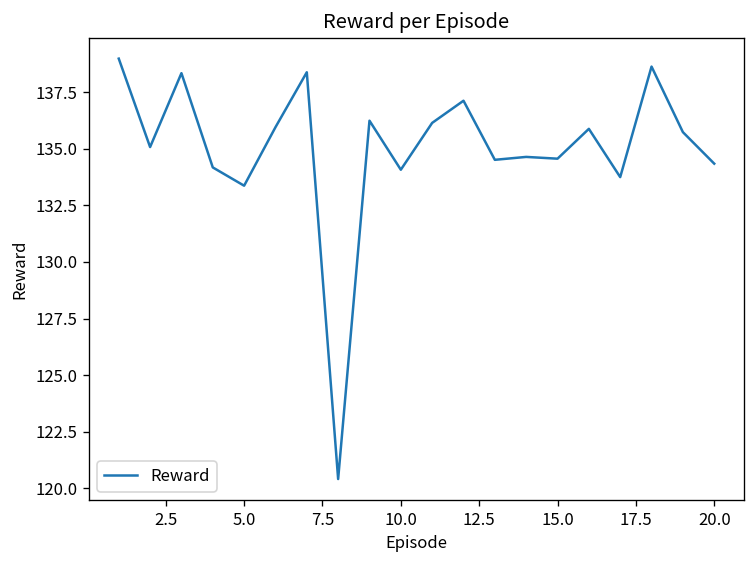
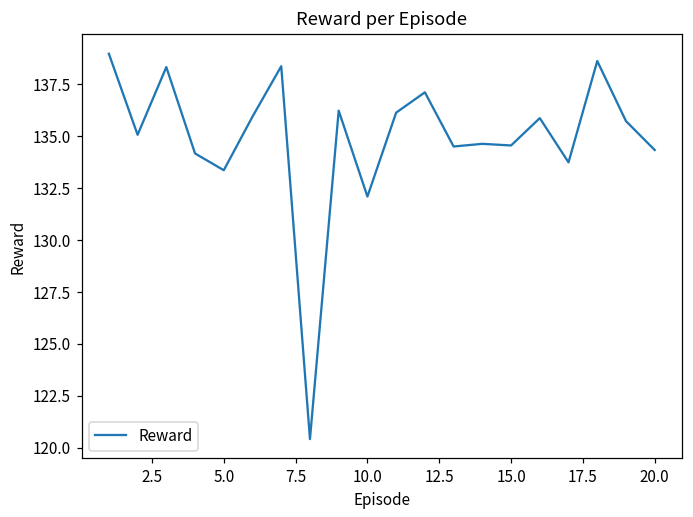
10.0: 134.1 -> 132.1
